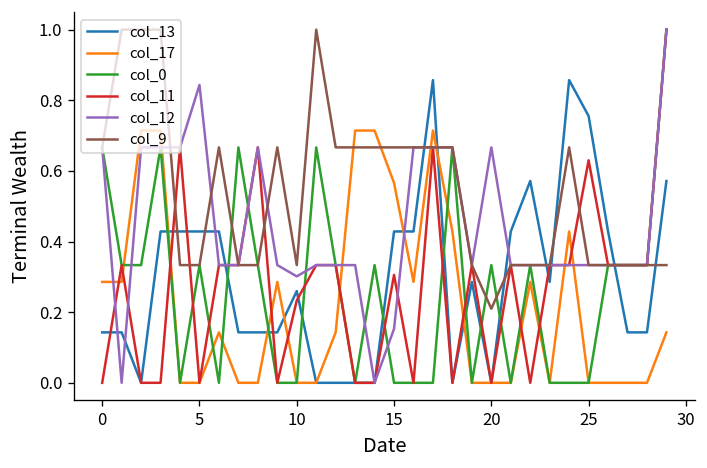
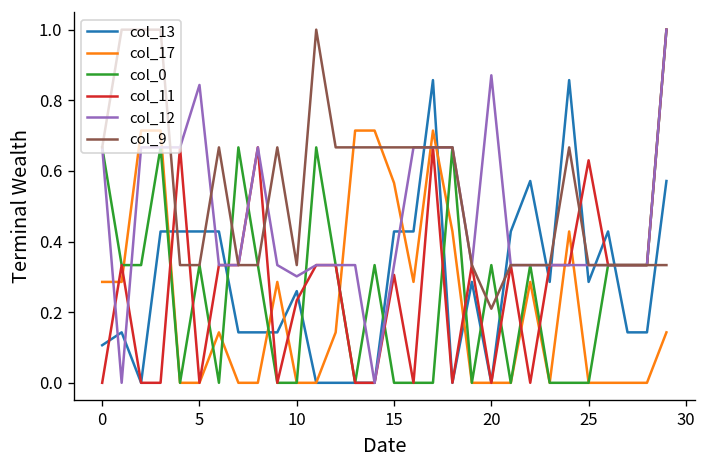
col_13, 0: 0.14 -> 0.11
col_12, 15: 0.15 -> 0.33
col_12, 20: 0.67 -> 0.87
col_13, 25: 0.76 -> 0.29
